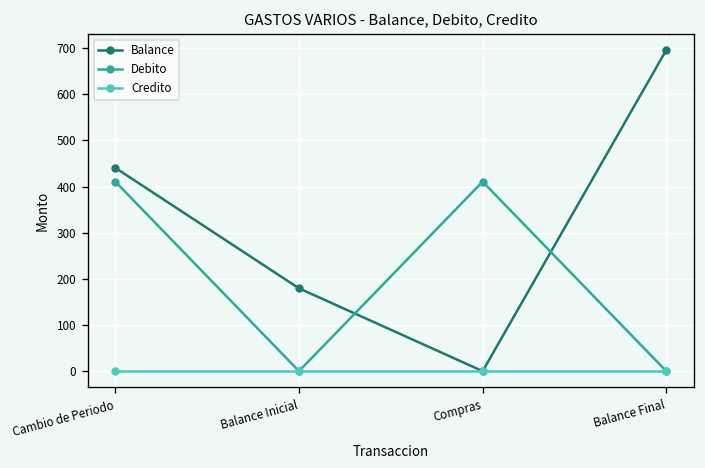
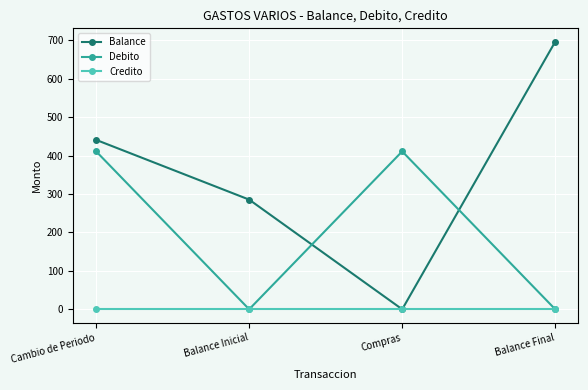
Balance, Balance Inicial: 180 -> 290
